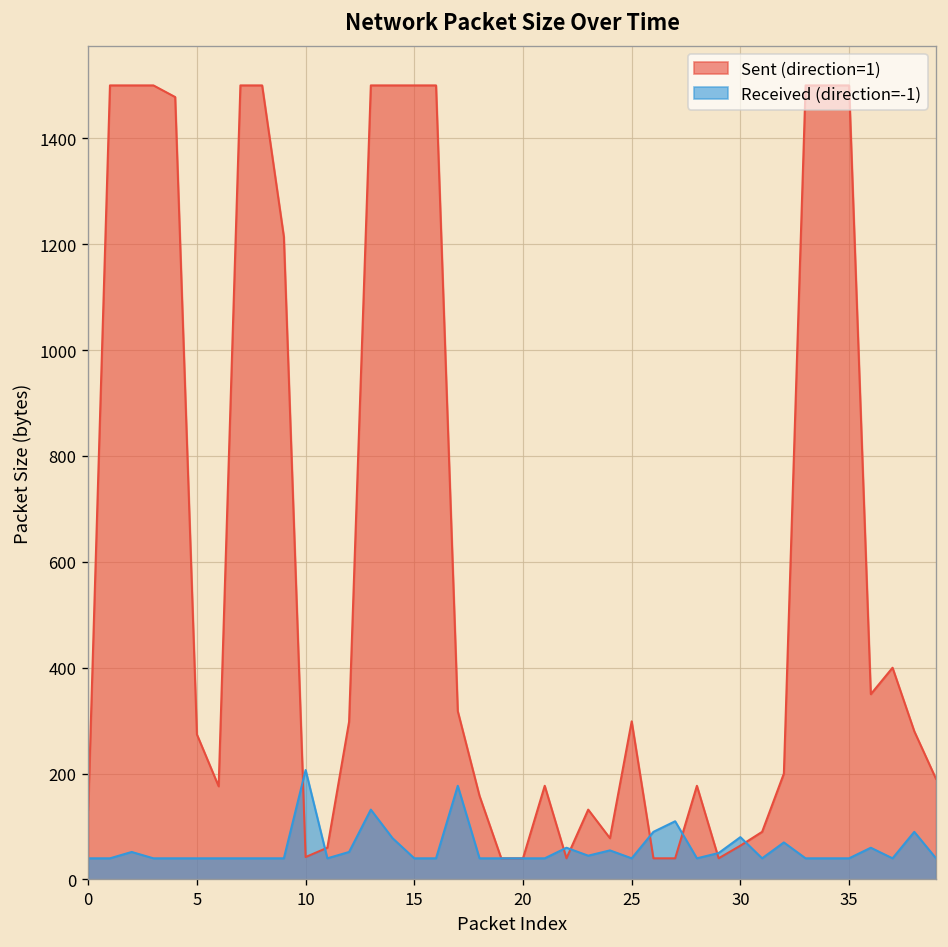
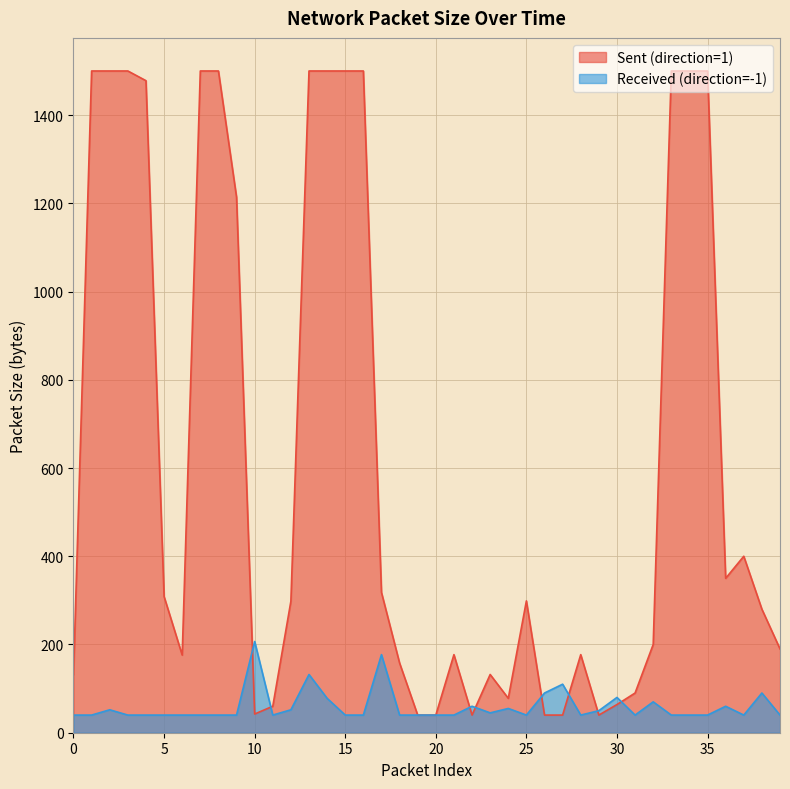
Sent (direction=1), 5: 270 -> 310
